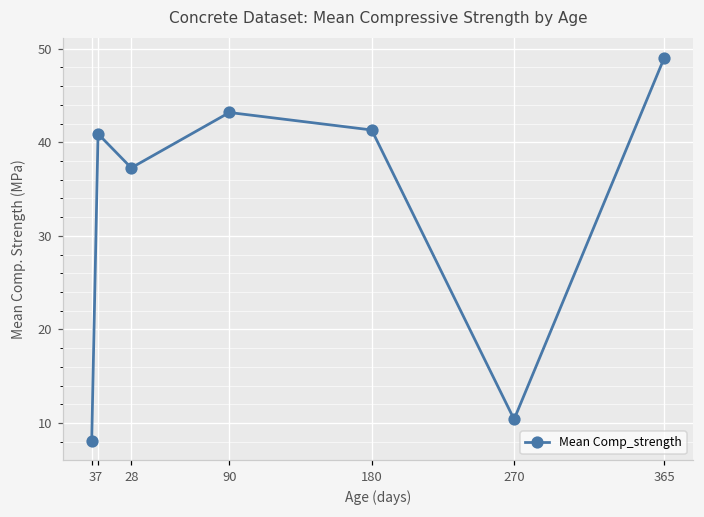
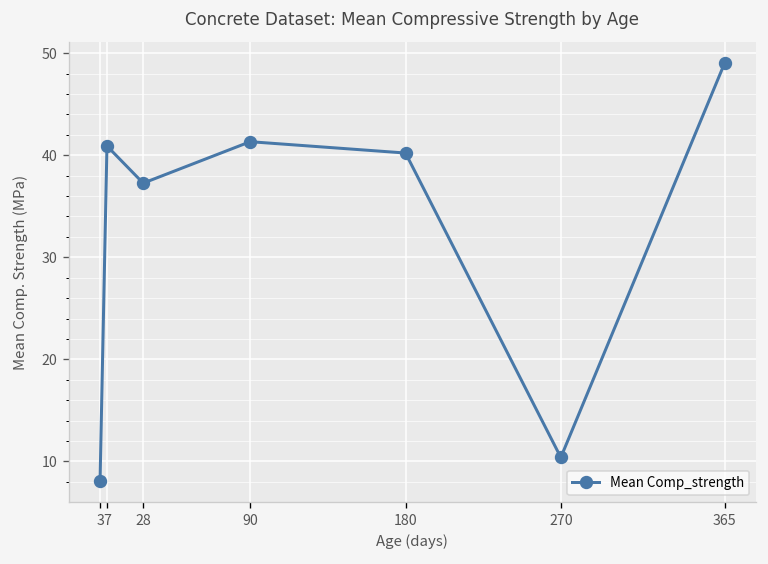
90: 43 -> 41
180: 41 -> 40
